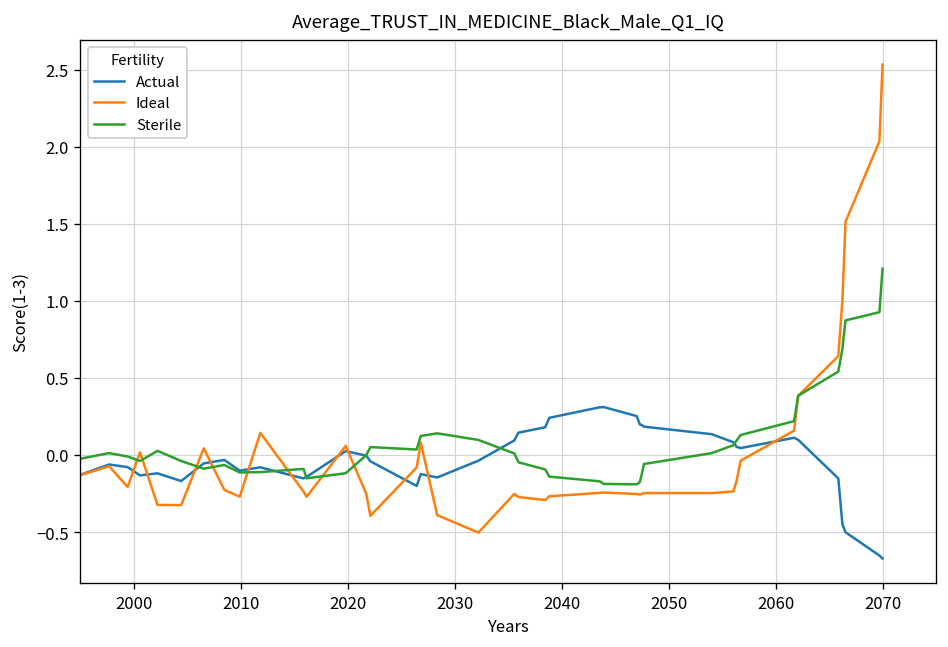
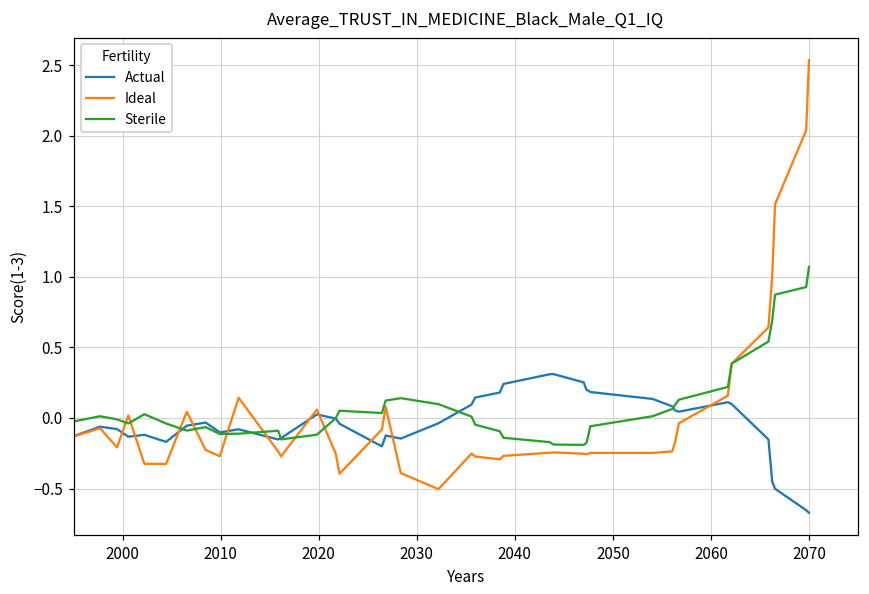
Sterile, 2070: 1.21 -> 1.07
